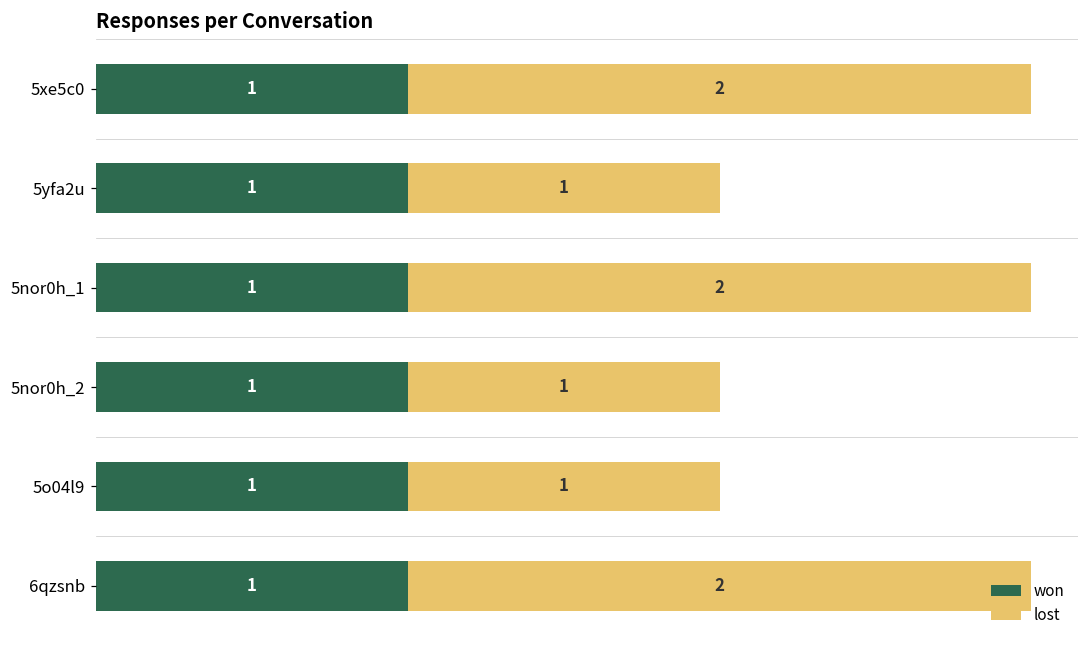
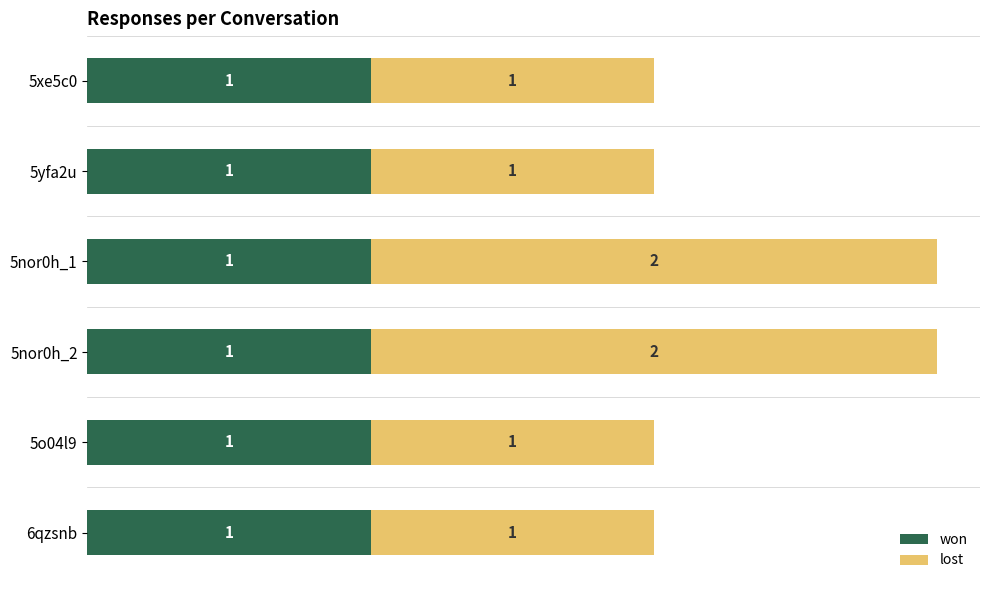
lost, 5xe5c0: 2 -> 1
lost, 5nor0h_2: 1 -> 2
lost, 6qzsnb: 2 -> 1
